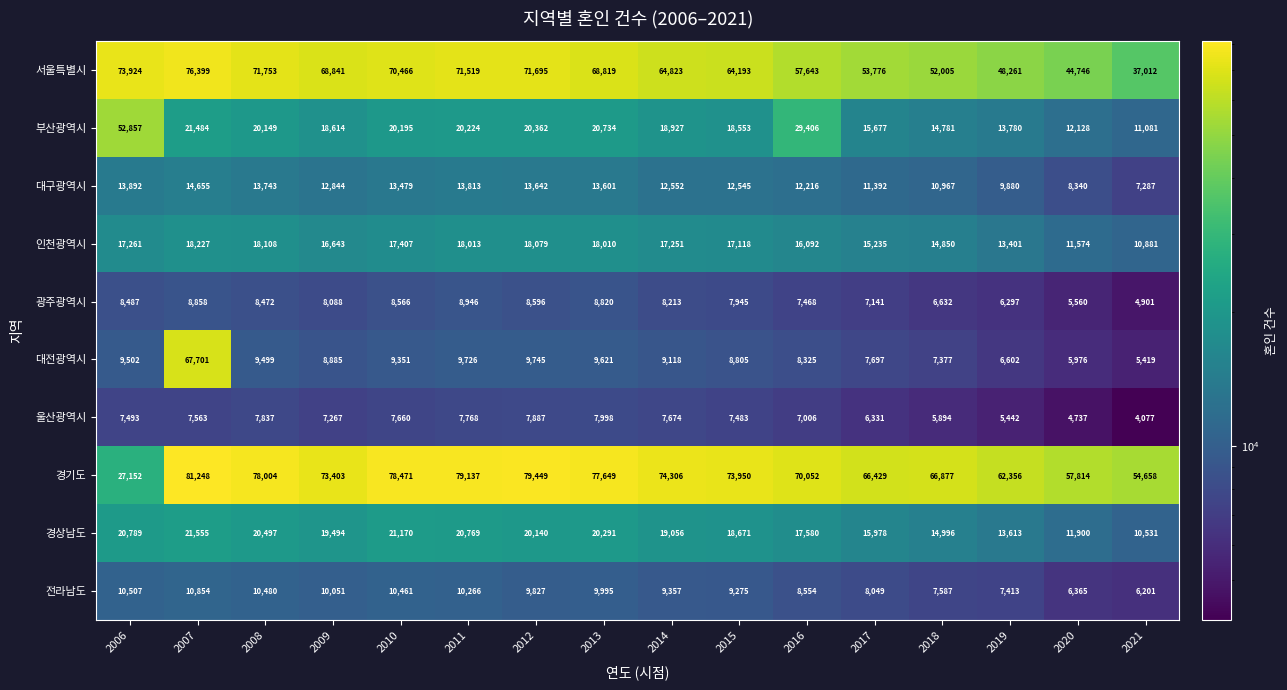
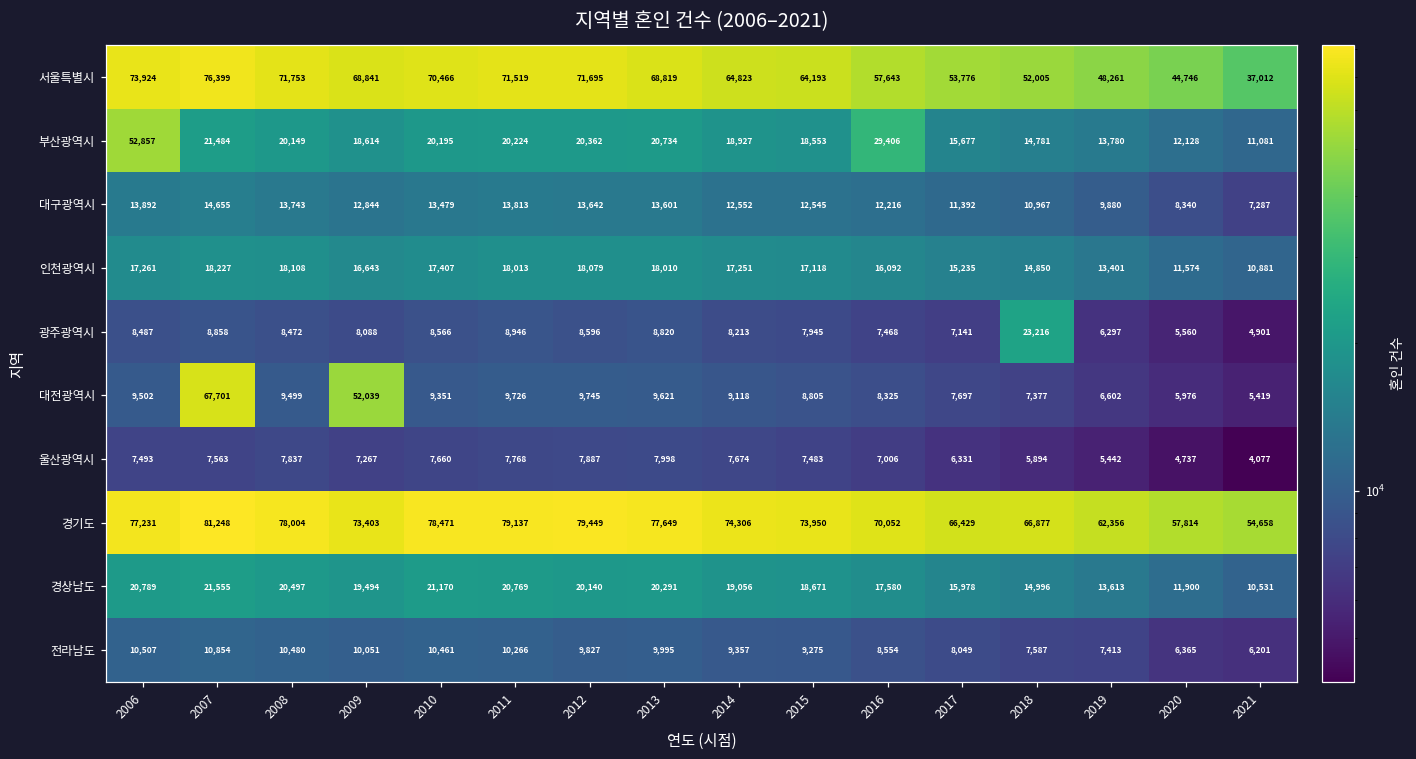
광주광역시, 2018: 6,632 -> 23,216
대전광역시, 2009: 8,885 -> 52,039
경기도, 2006: 27,152 -> 77,231
